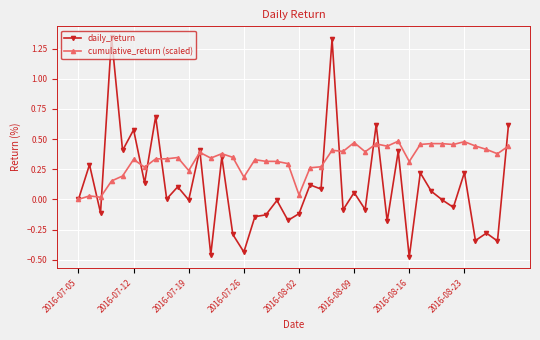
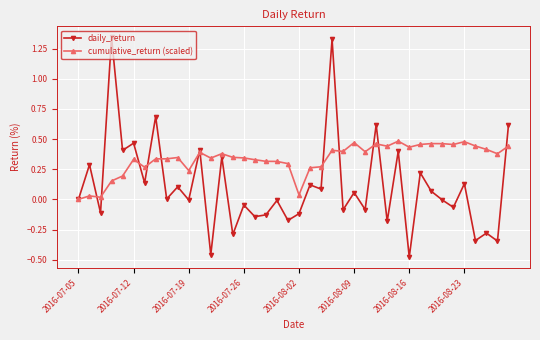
daily_return, 2016-07-12: 0.58 -> 0.47
daily_return, 2016-07-26: -0.44 -> -0.05
cumulative_return (scaled), 2016-07-26: 0.18 -> 0.34
cumulative_return (scaled), 2016-08-16: 0.31 -> 0.43
daily_return, 2016-08-23: 0.22 -> 0.13
